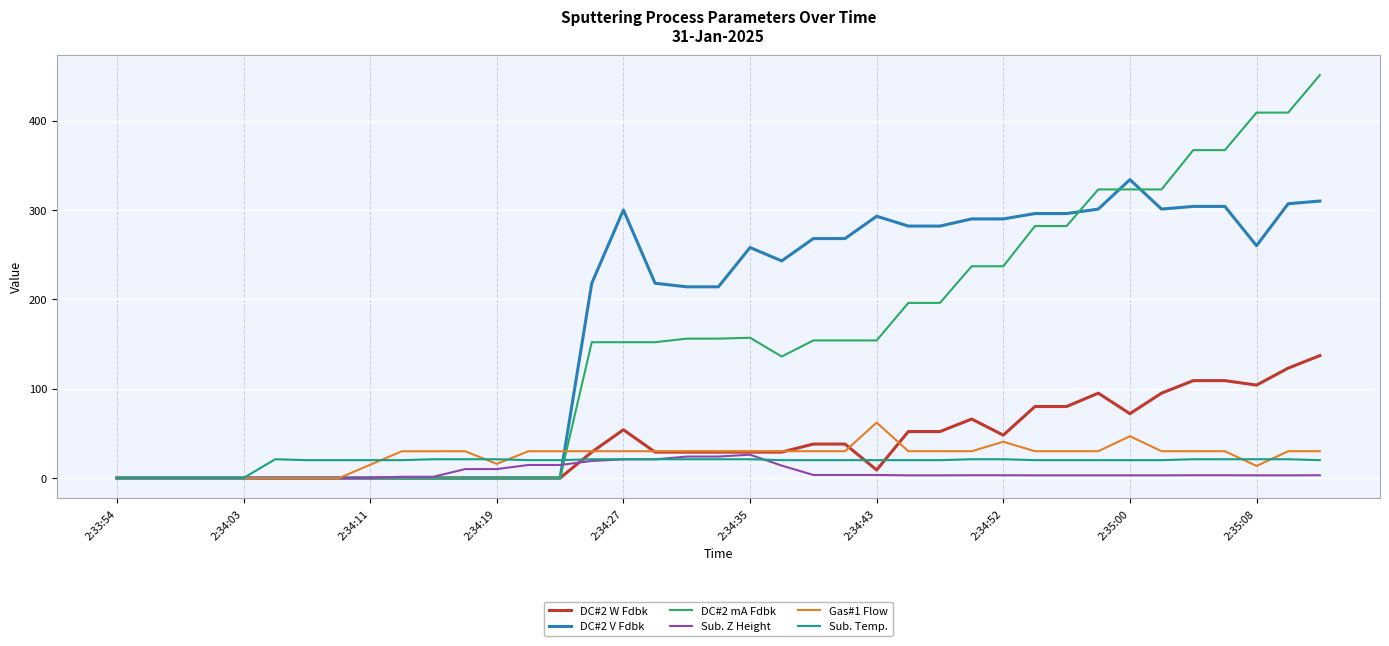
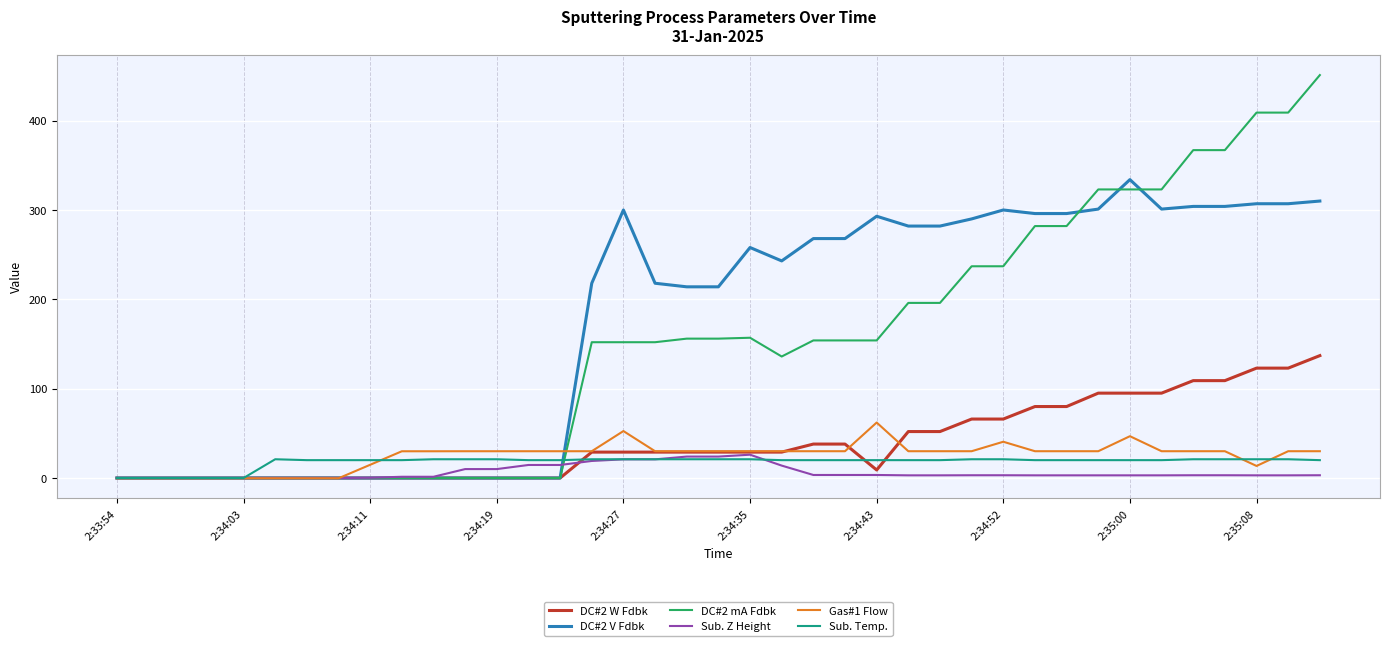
Gas#1 Flow, 2:34:19: 20 -> 30
DC#2 W Fdbk, 2:34:27: 50 -> 30
Gas#1 Flow, 2:34:27: 30 -> 50
DC#2 W Fdbk, 2:34:52: 50 -> 70
DC#2 V Fdbk, 2:34:52: 290 -> 300
DC#2 W Fdbk, 2:35:00: 70 -> 100
DC#2 W Fdbk, 2:35:08: 100 -> 120
DC#2 V Fdbk, 2:35:08: 260 -> 310
